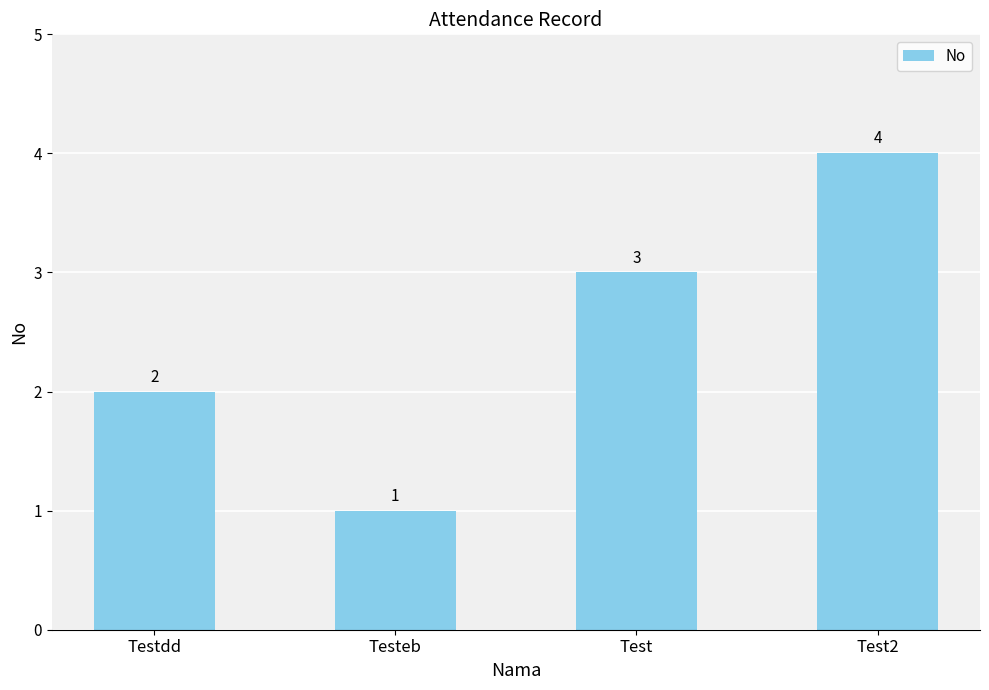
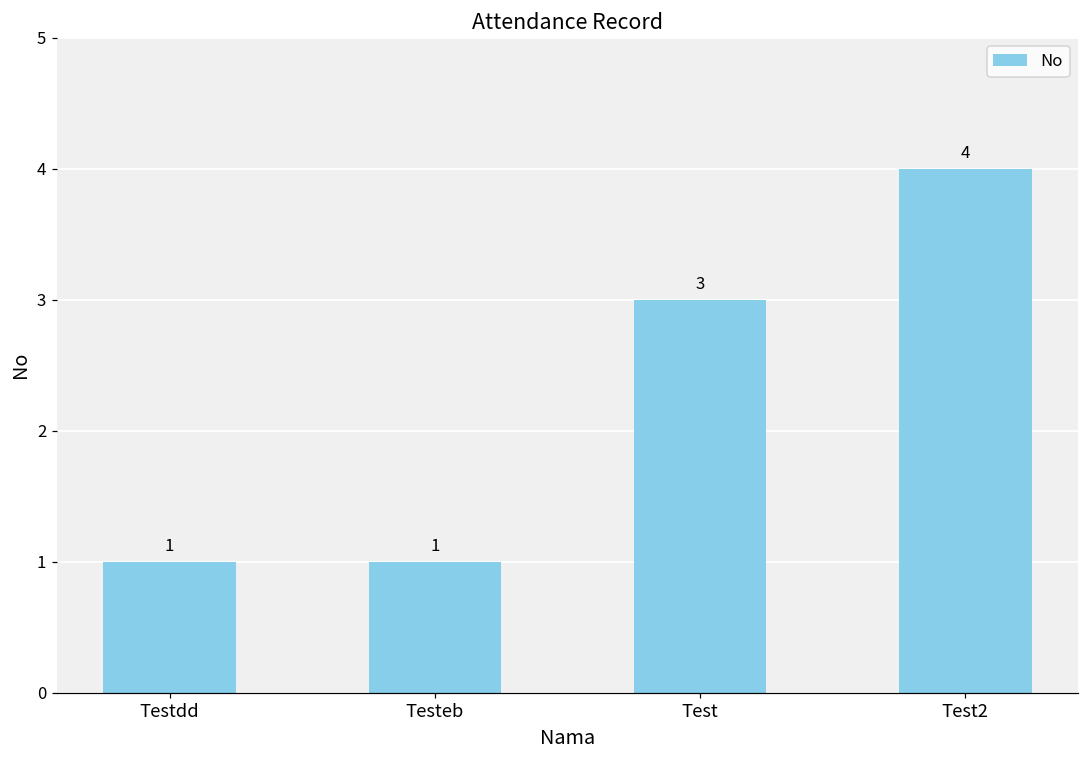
Testdd: 2 -> 1
